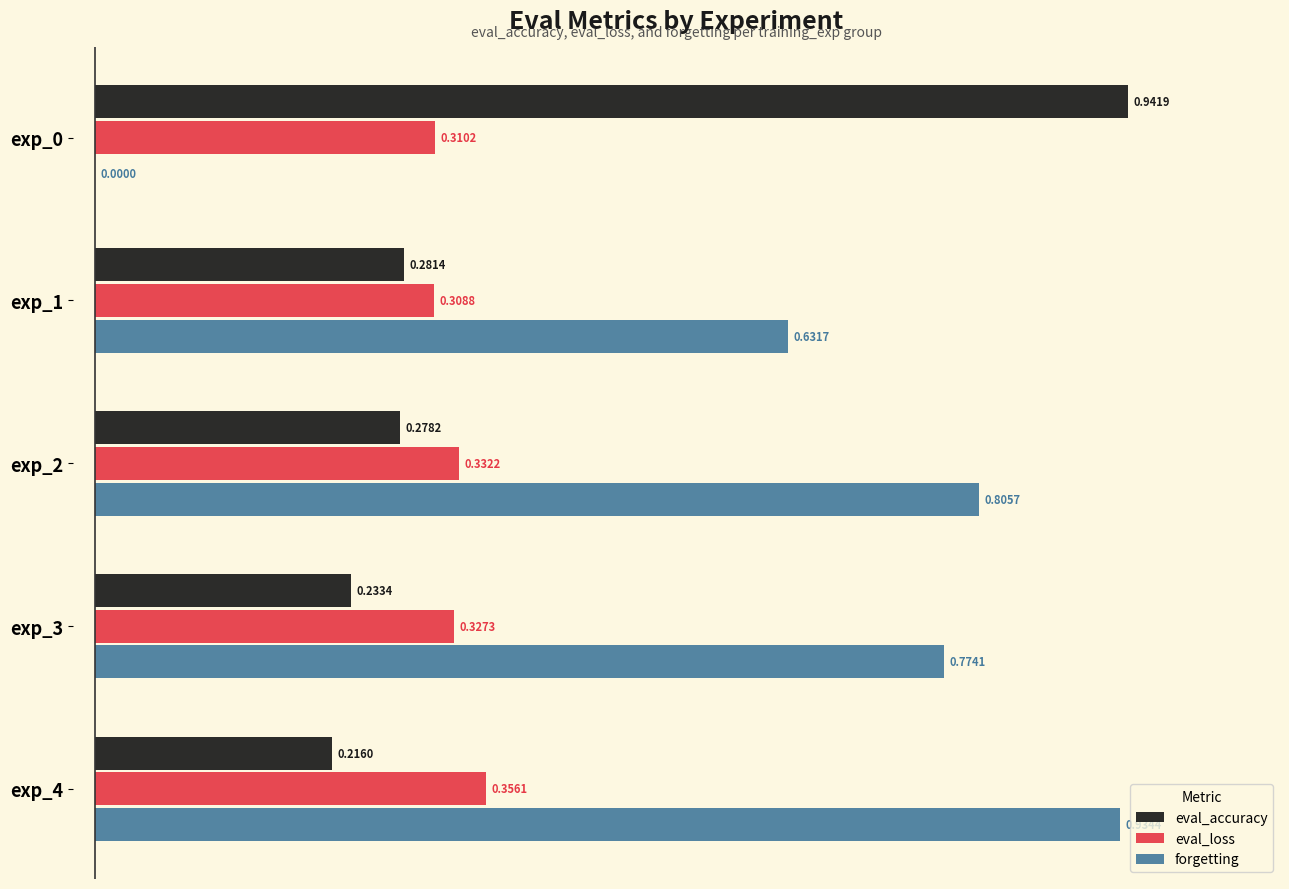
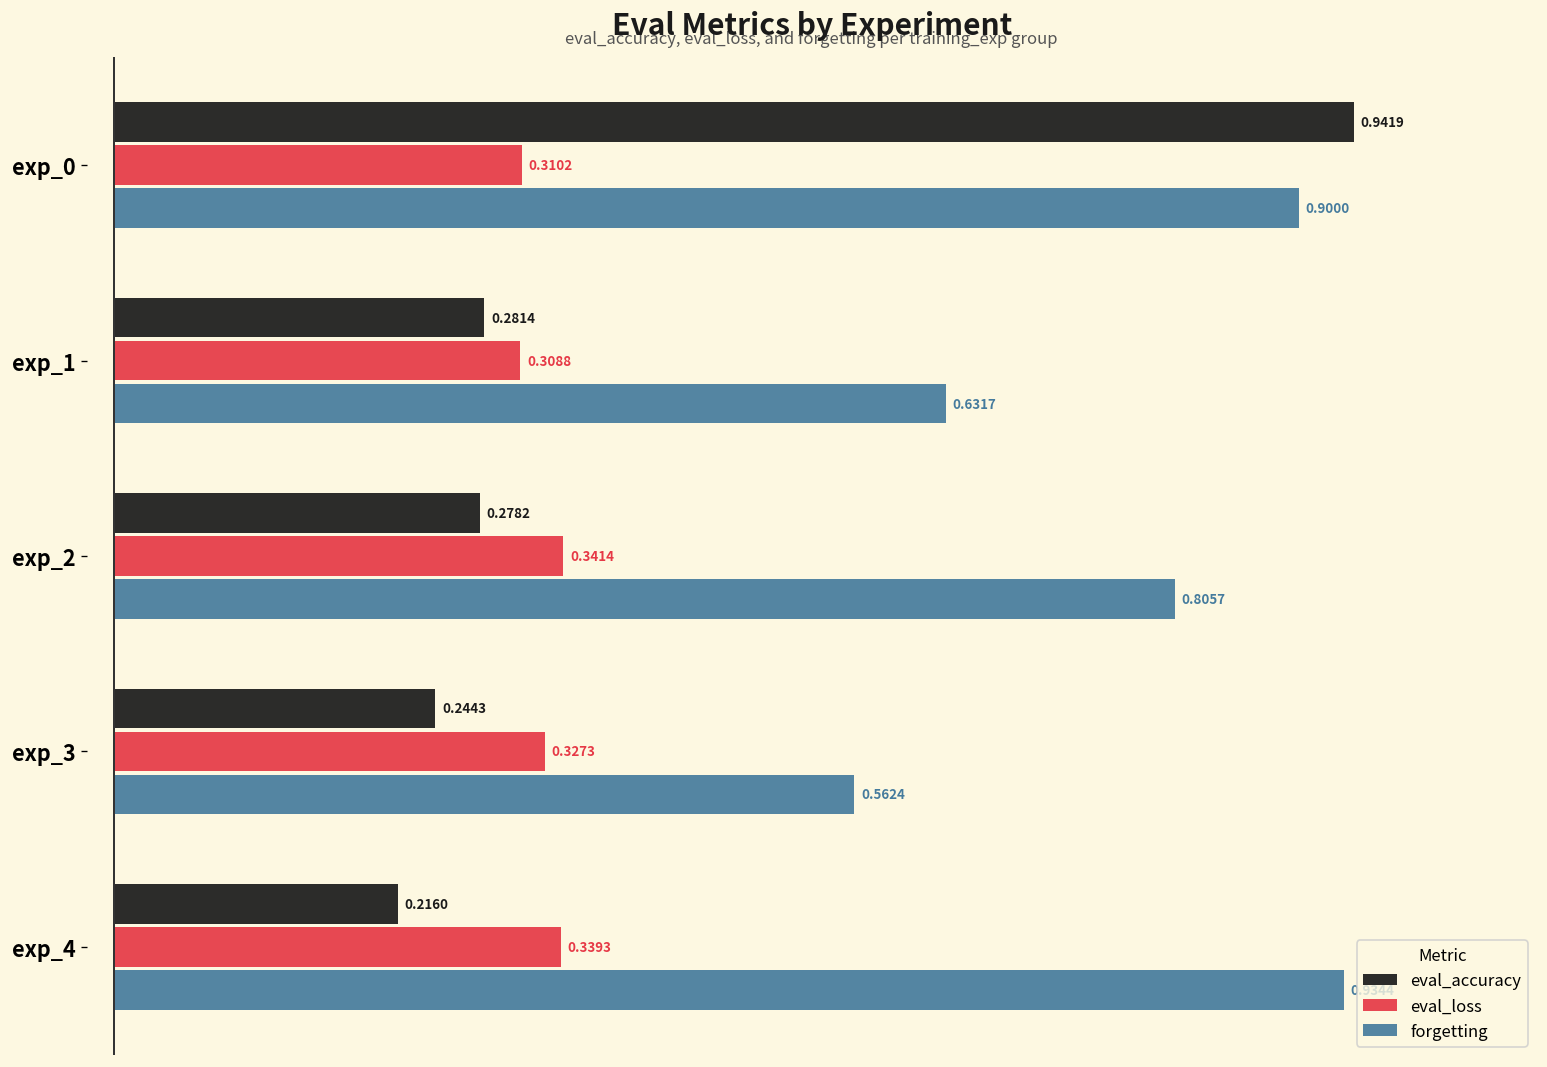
forgetting, exp_0: 0.0000 -> 0.9000
eval_loss, exp_2: 0.3322 -> 0.3414
eval_accuracy, exp_3: 0.2334 -> 0.2443
forgetting, exp_3: 0.7741 -> 0.5624
eval_loss, exp_4: 0.3561 -> 0.3393
